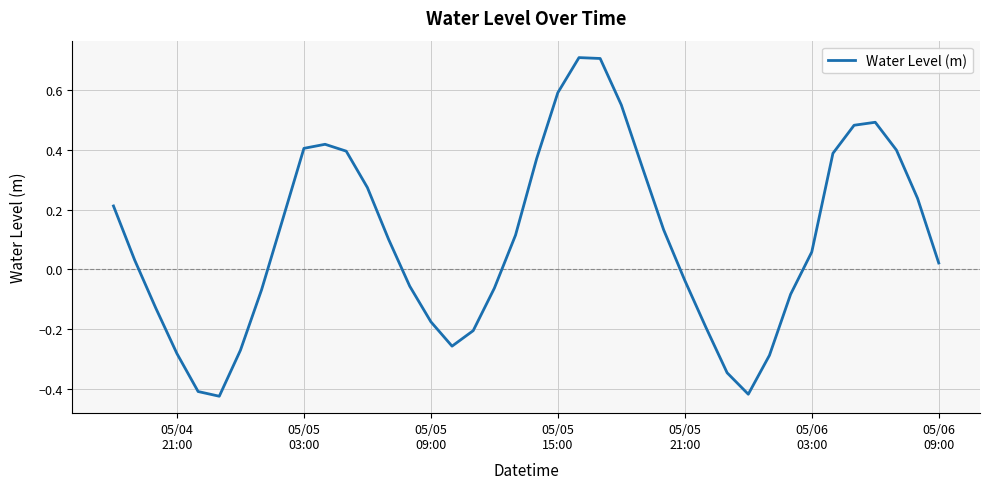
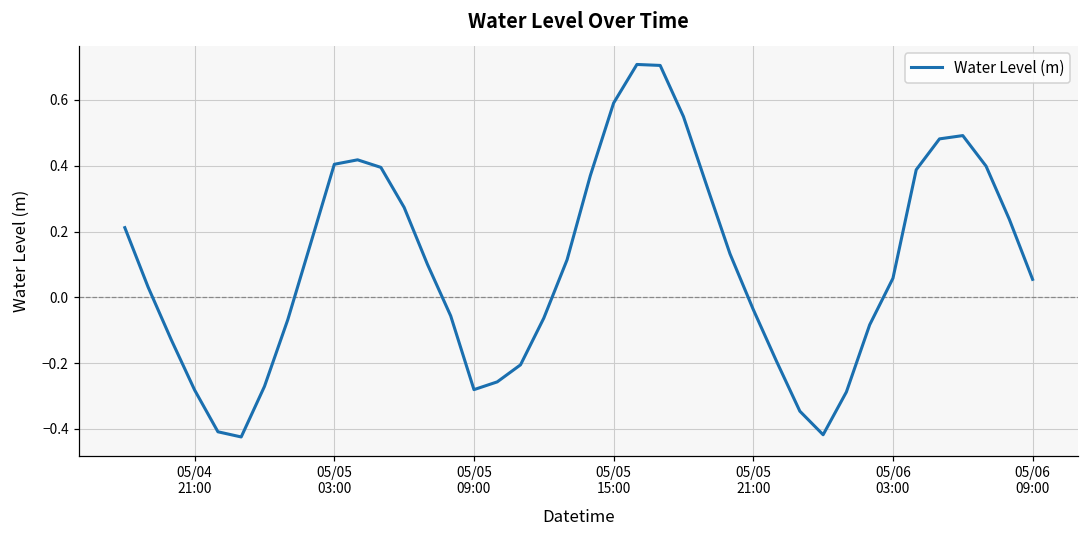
05/05 09:00: -0.18 -> -0.28
05/06 09:00: 0.02 -> 0.05
